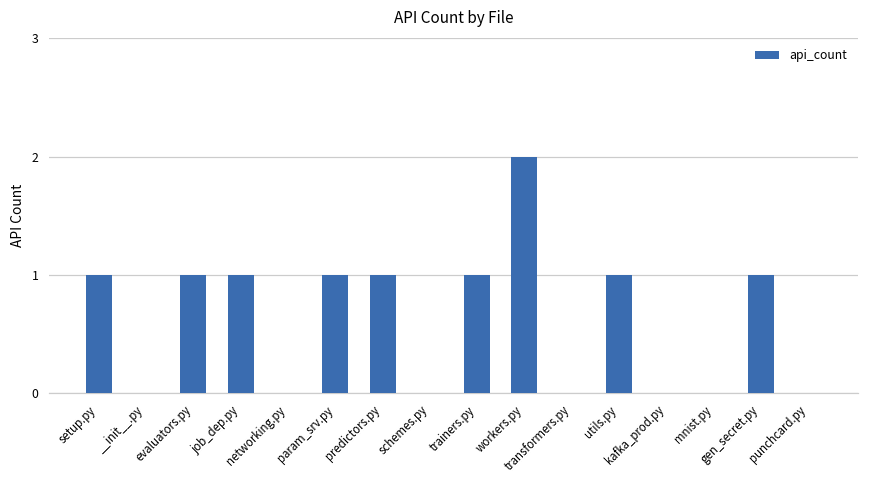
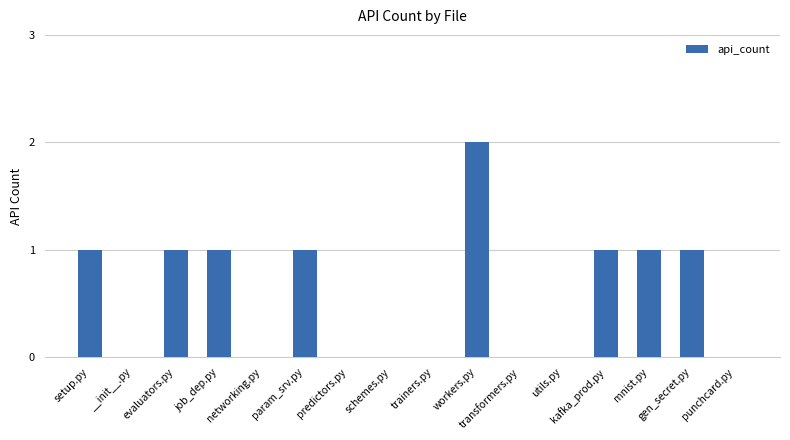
predictors.py: 1 -> 0
trainers.py: 1 -> 0
utils.py: 1 -> 0
kafka_prod.py: 0 -> 1
mnist.py: 0 -> 1
